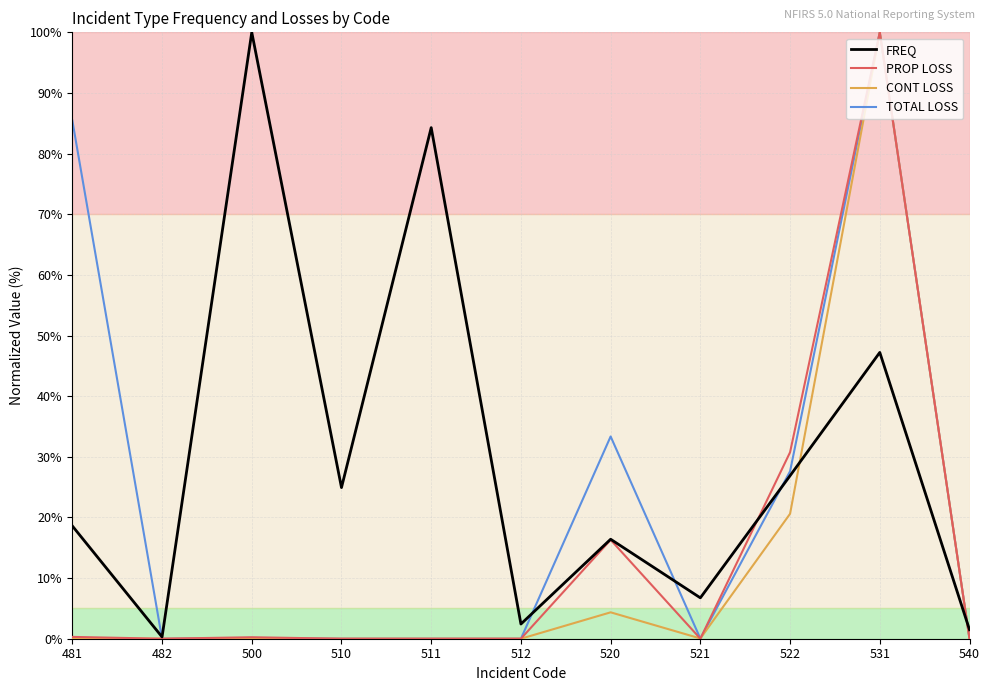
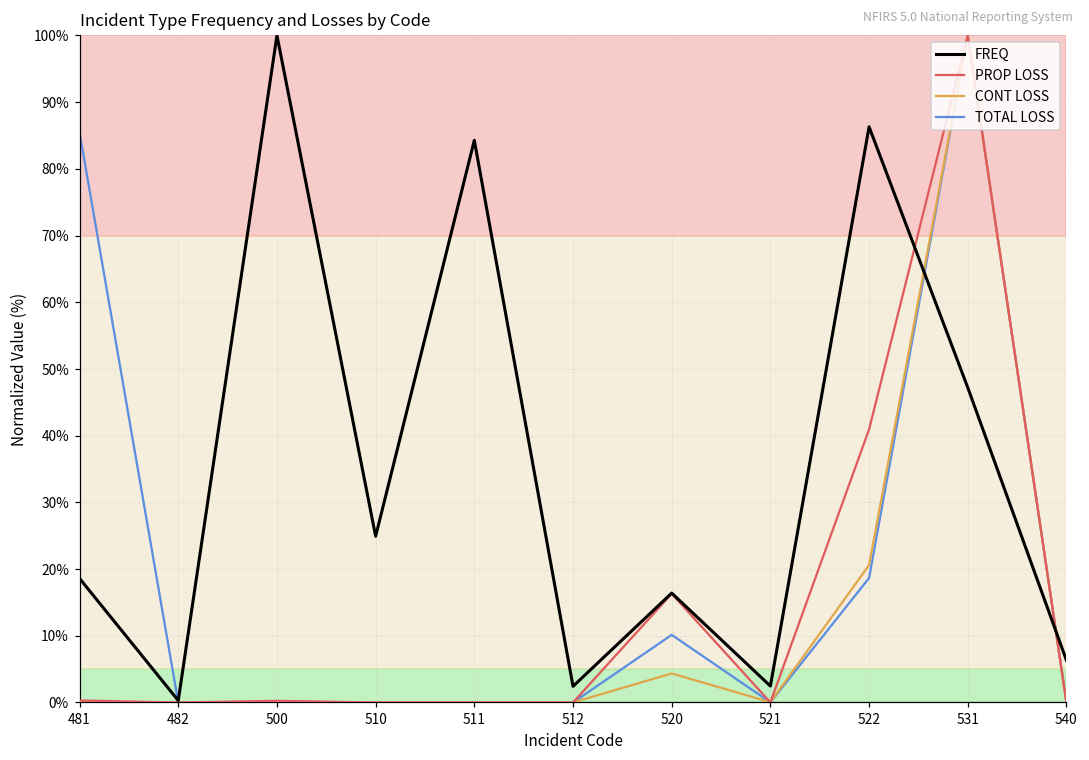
TOTAL LOSS, 520: 33% -> 10%
FREQ, 521: 7% -> 2%
FREQ, 522: 27% -> 86%
PROP LOSS, 522: 31% -> 41%
TOTAL LOSS, 522: 28% -> 19%
FREQ, 540: 1% -> 6%
